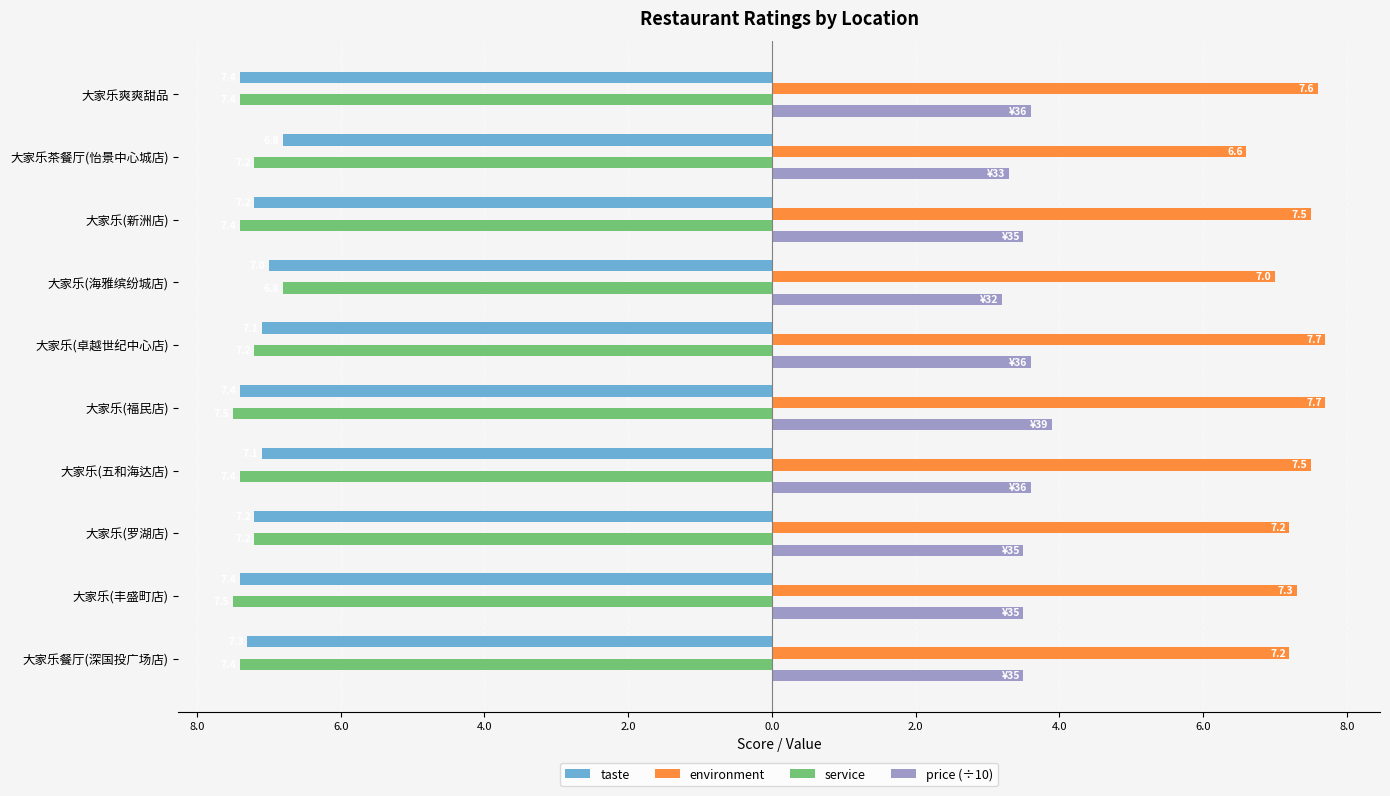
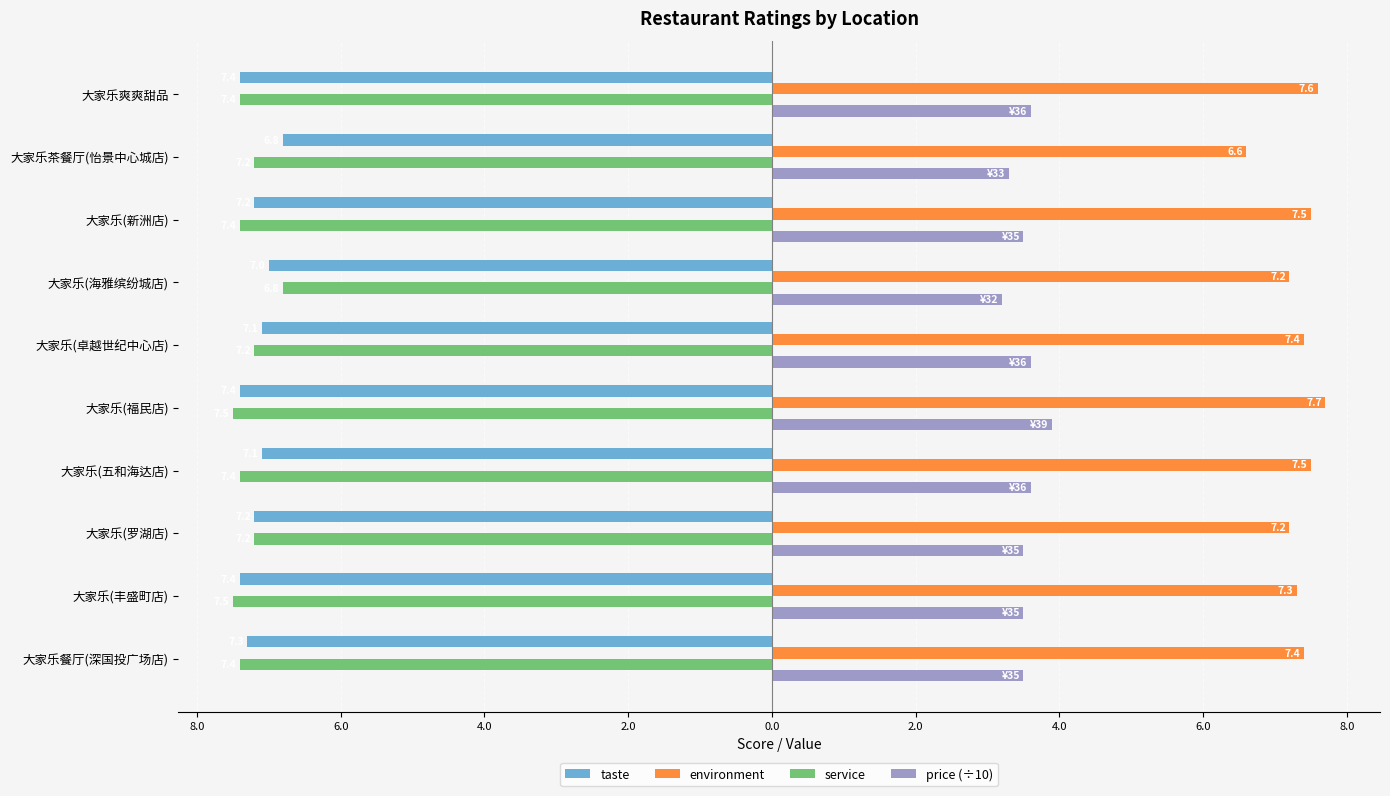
environment, 大家乐(海雅缤纷城店): 7.0 -> 7.2
environment, 大家乐(卓越世纪中心店): 7.7 -> 7.4
environment, 大家乐餐厅(深国投广场店): 7.2 -> 7.4
